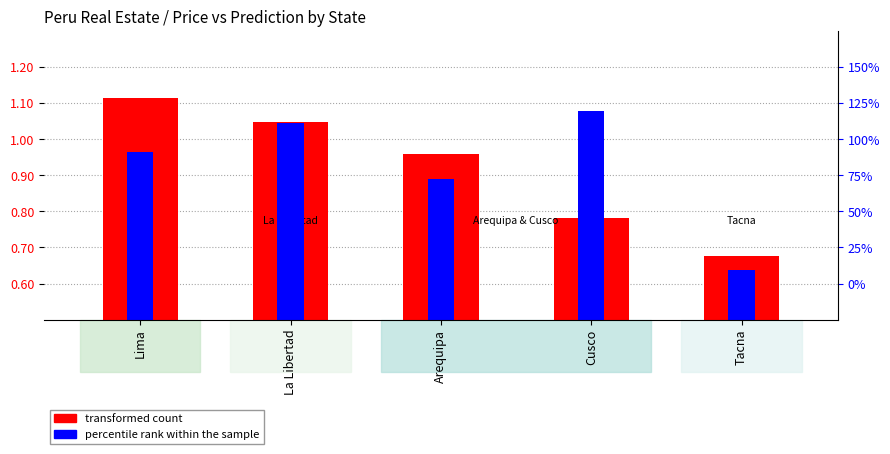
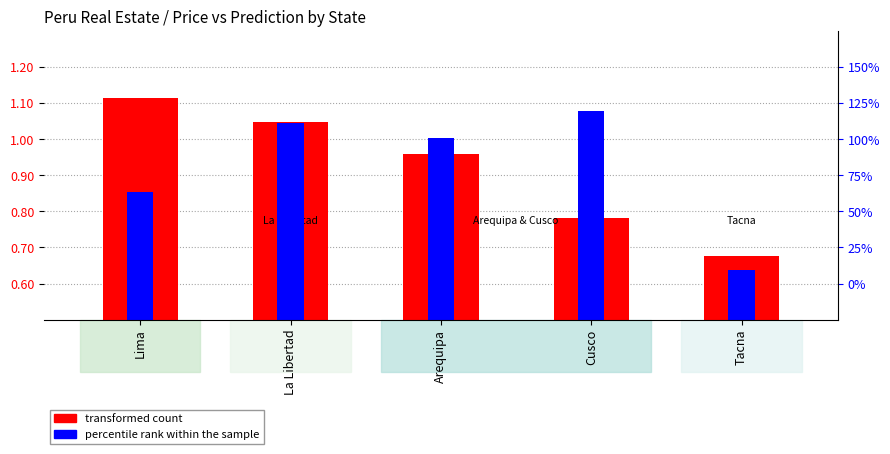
percentile rank within the sample, Lima: 0.97 -> 0.85
percentile rank within the sample, Arequipa: 0.89 -> 1.00
